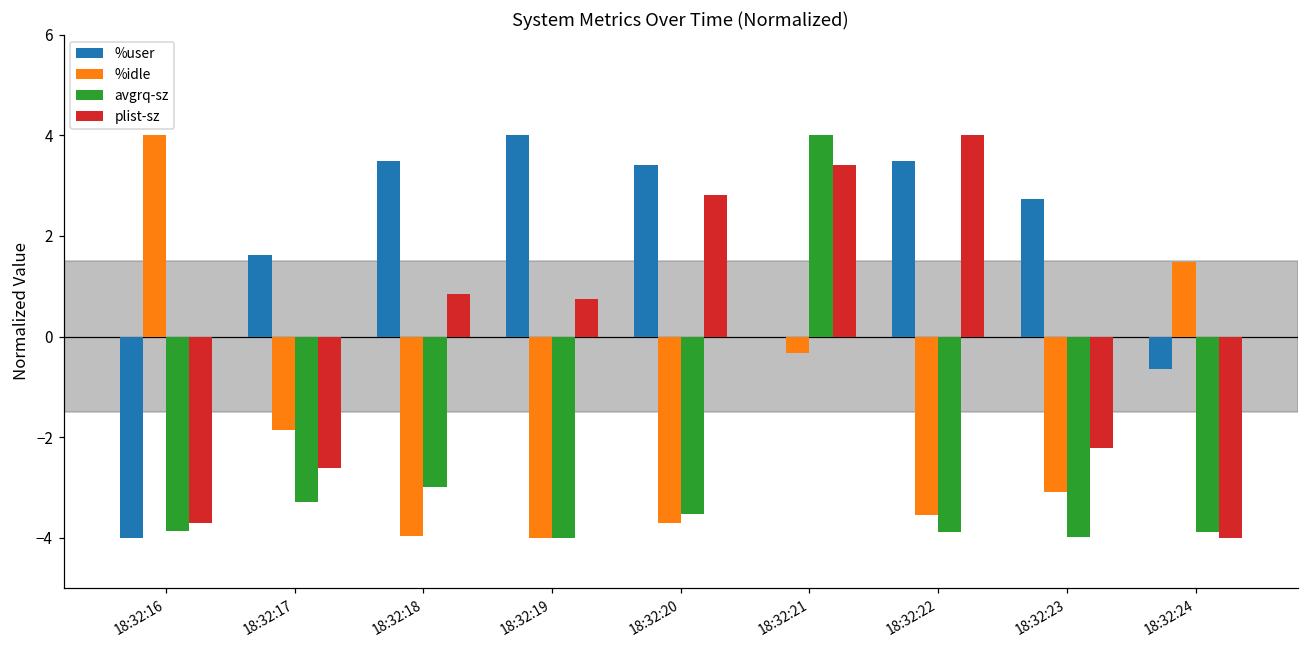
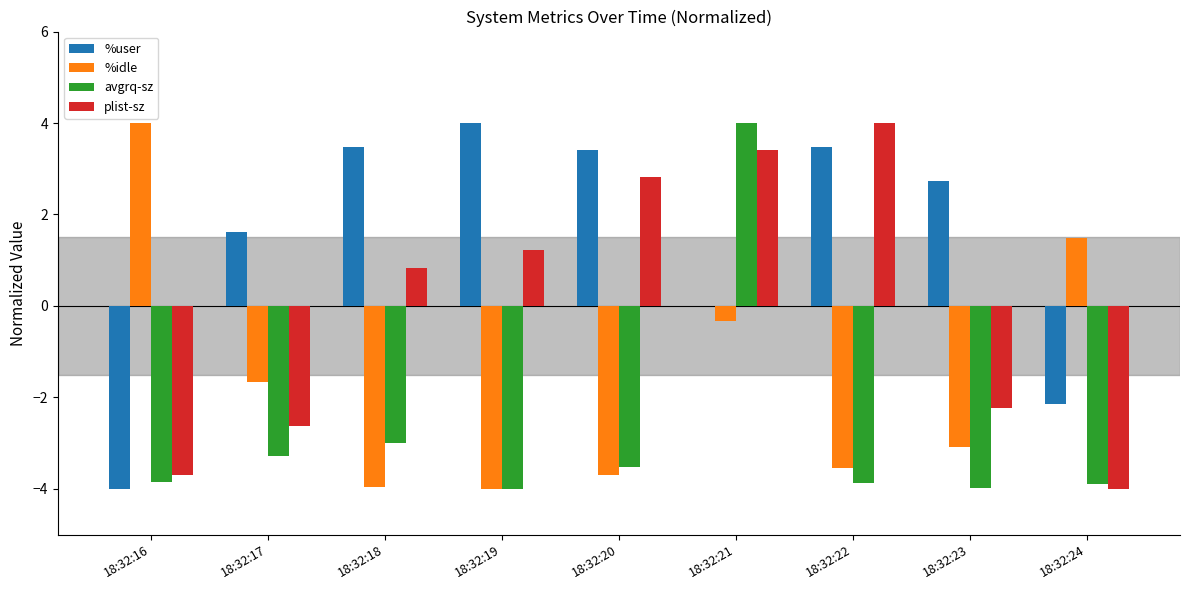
%idle, 18:32:17: -1.8 -> -1.7
plist-sz, 18:32:19: 0.7 -> 1.2
%user, 18:32:24: -0.7 -> -2.1
